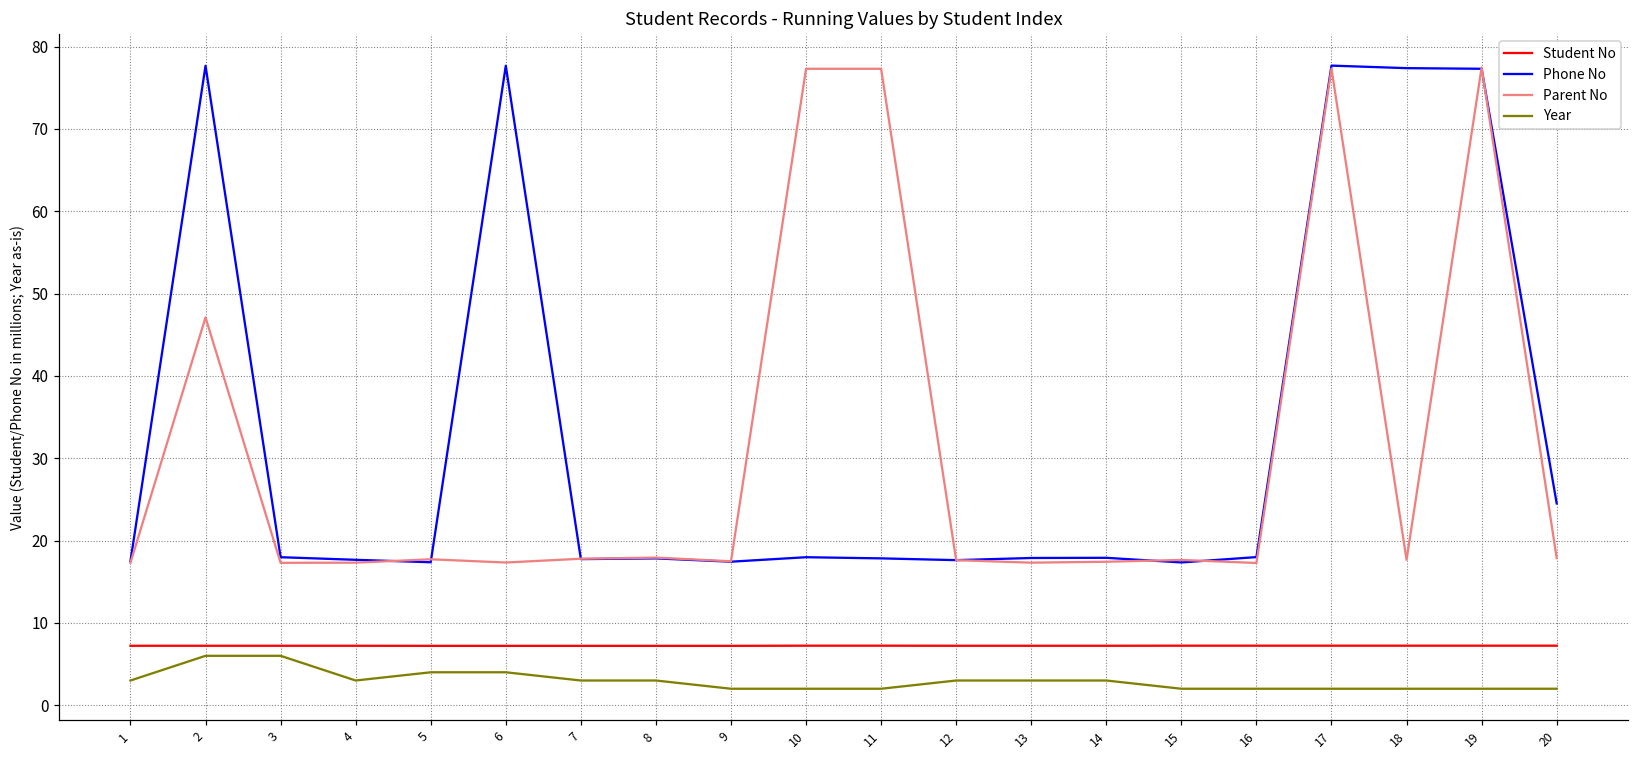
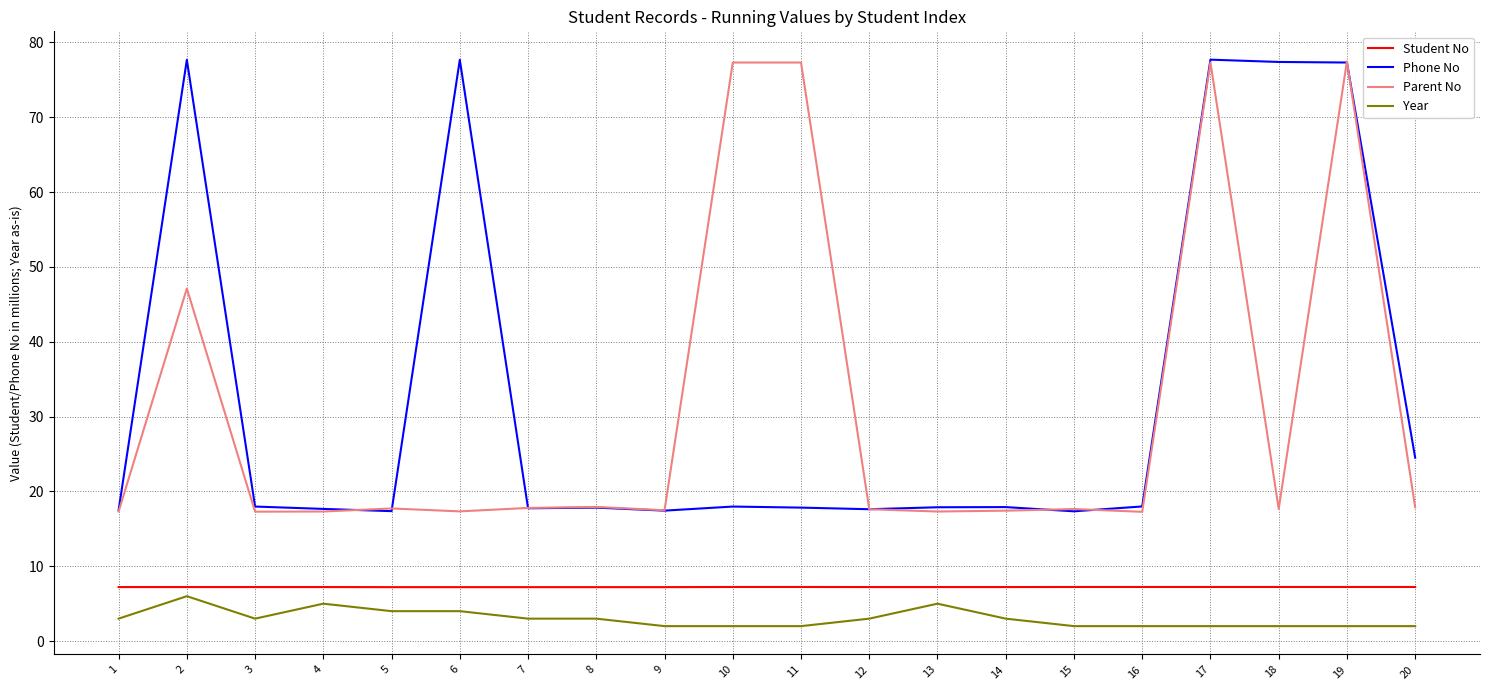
Year, 3: 6 -> 3
Year, 4: 3 -> 5
Year, 13: 3 -> 5
